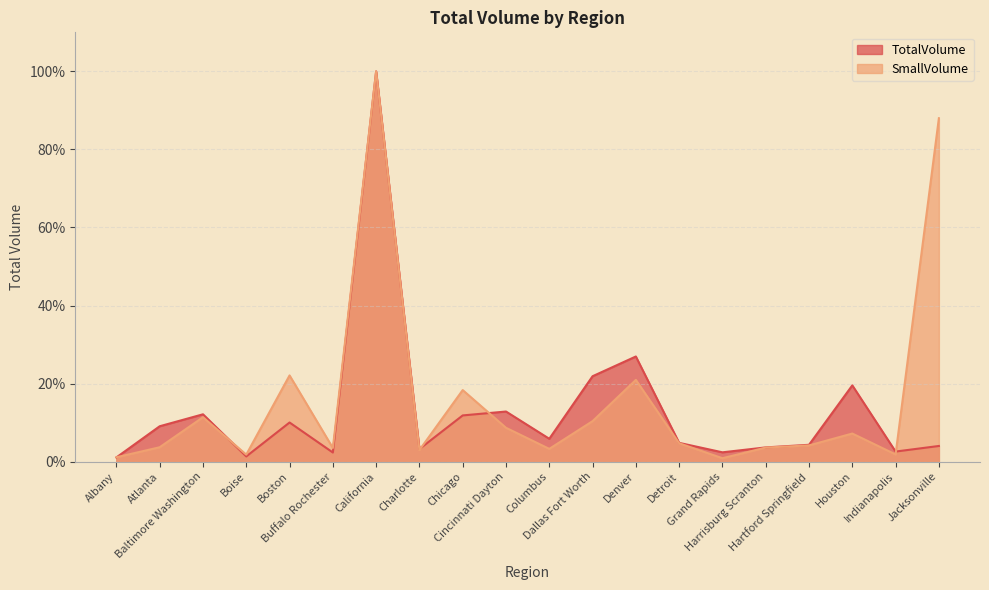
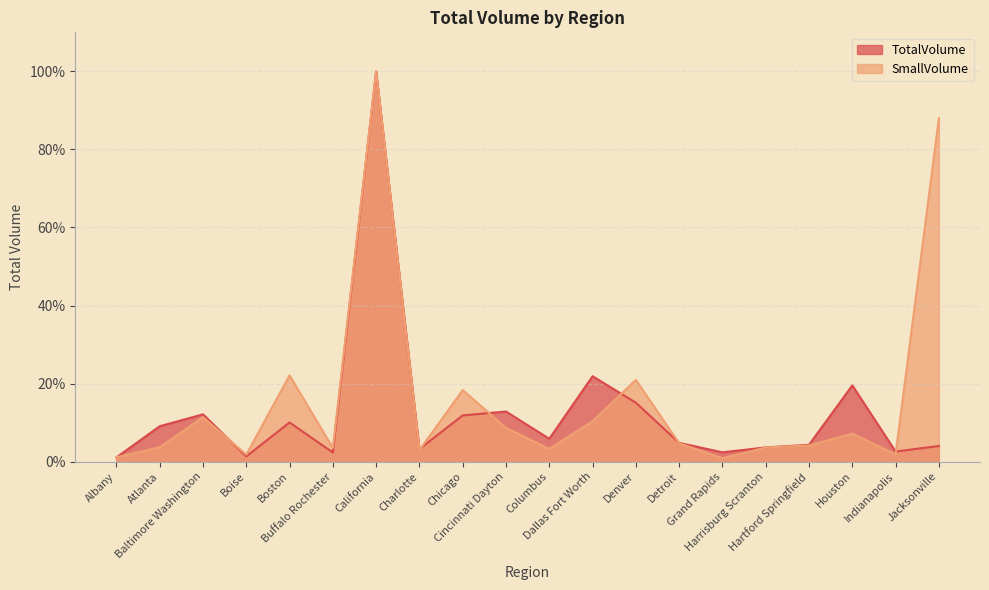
TotalVolume, Denver: 27% -> 15%
